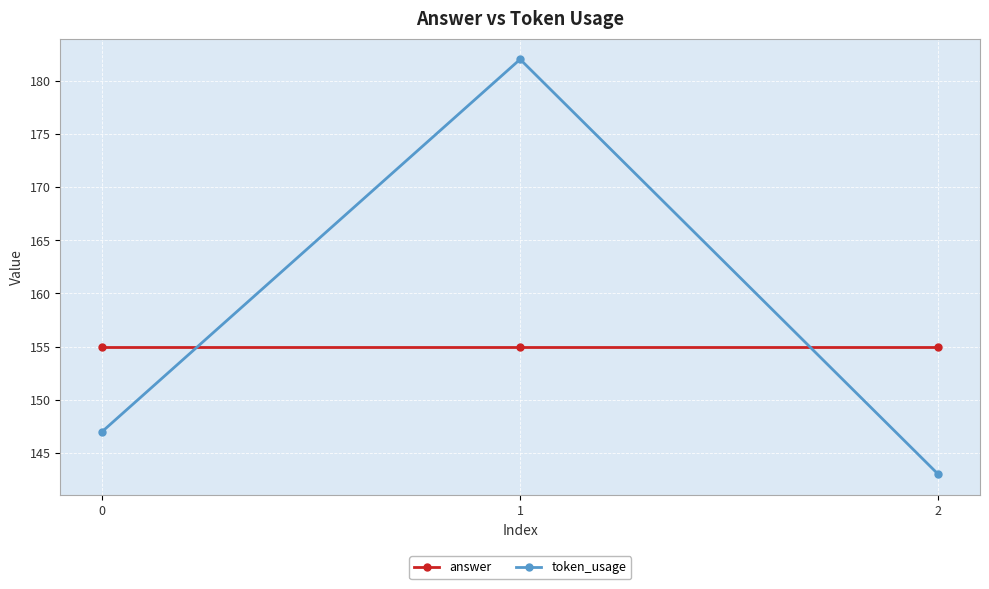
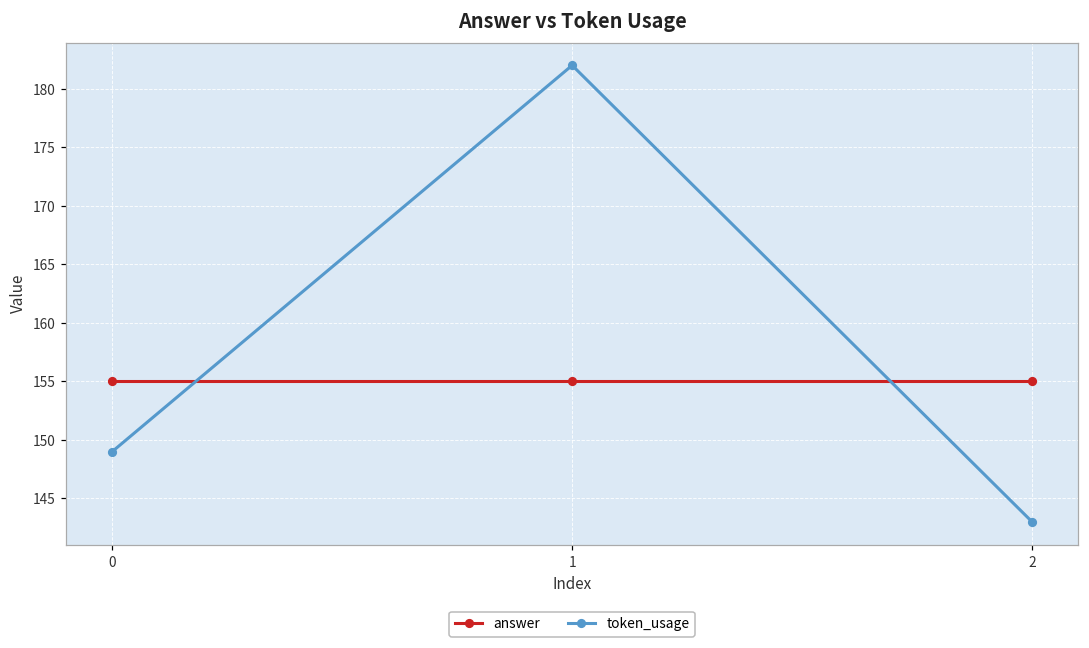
token_usage, 0: 147 -> 149
